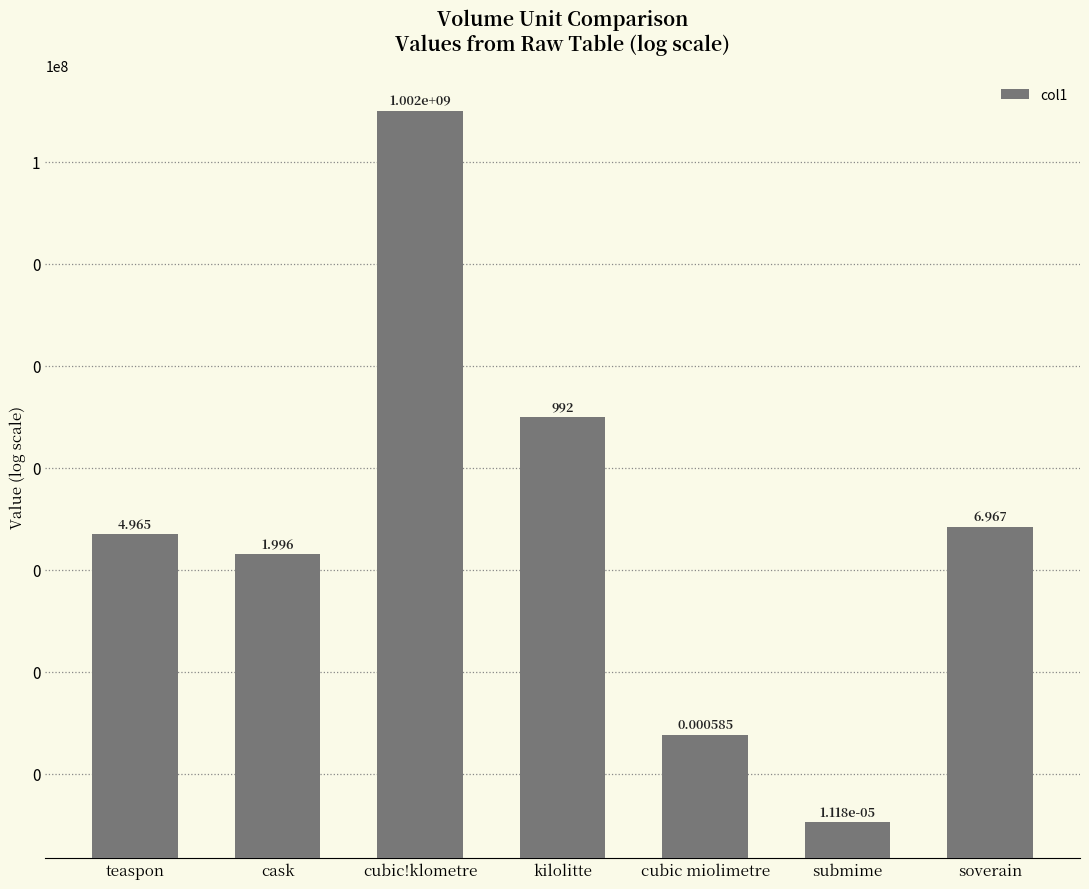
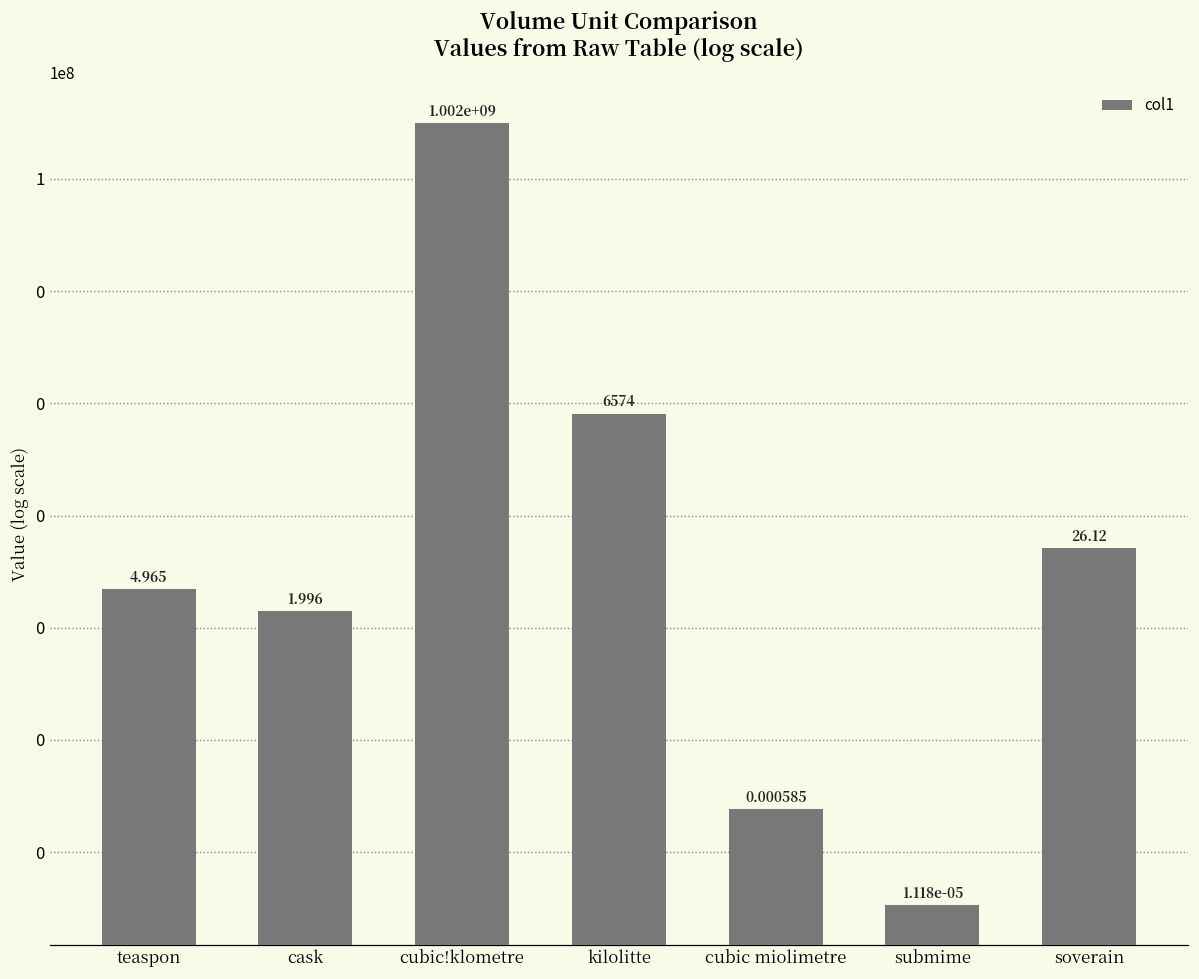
kilolitte: 992 -> 6574
soverain: 6.967 -> 26.12
